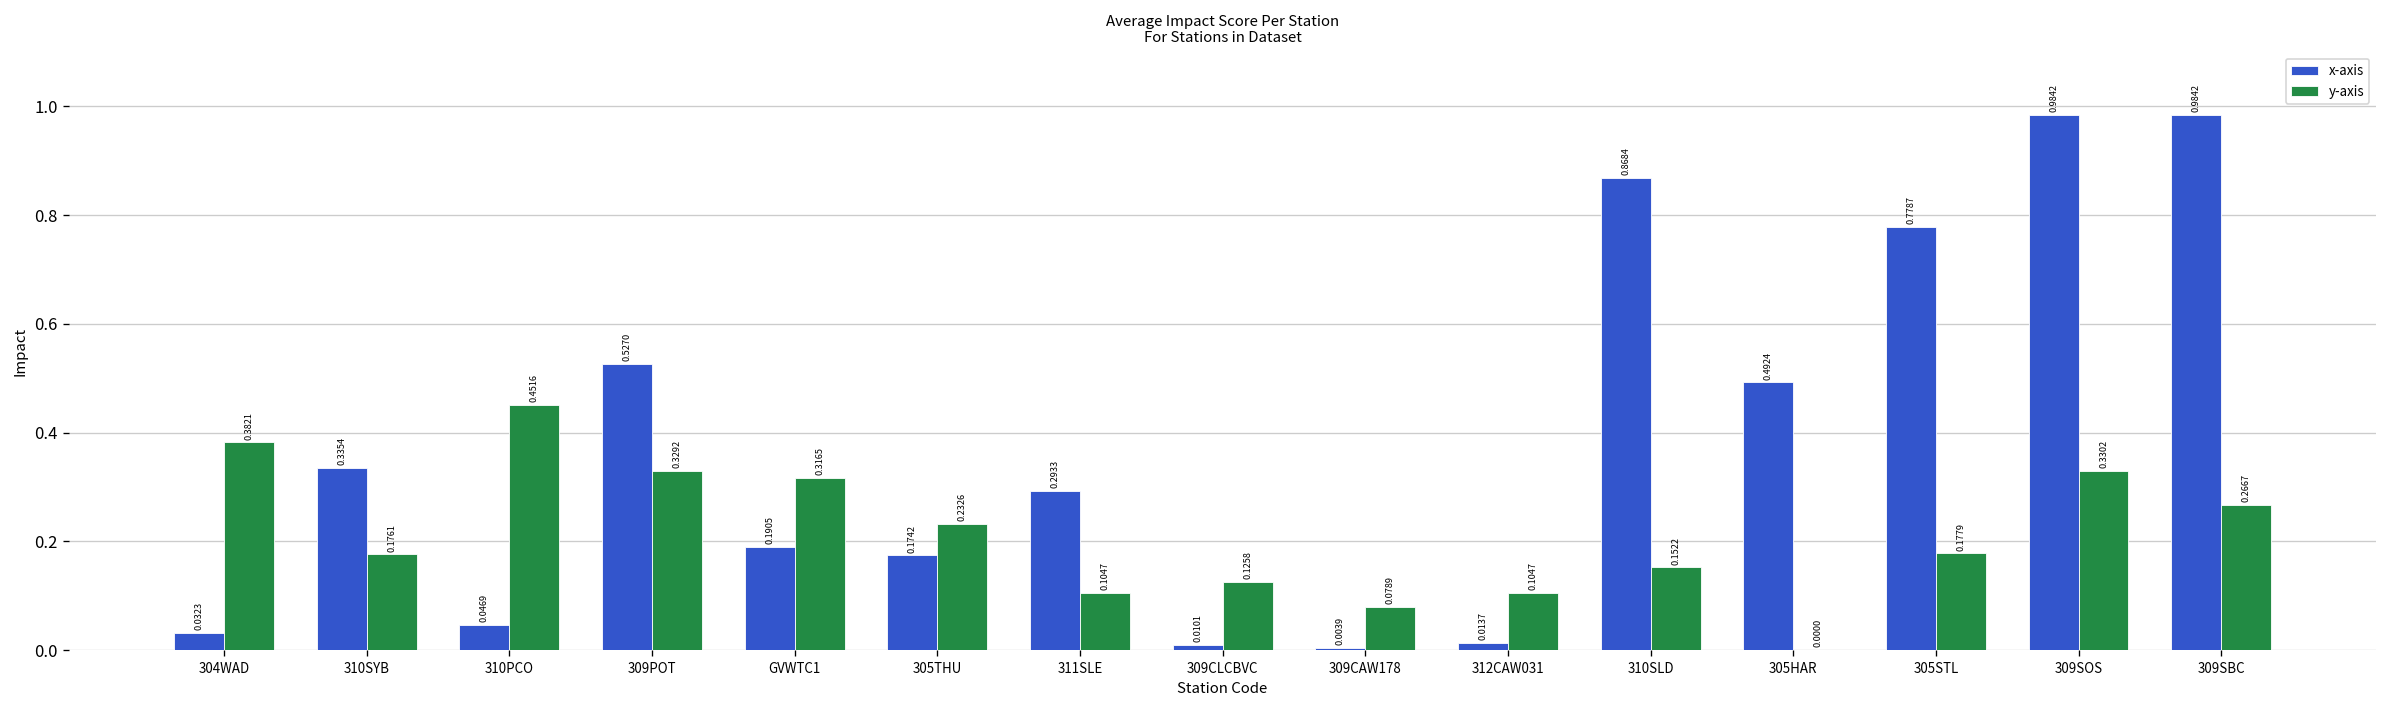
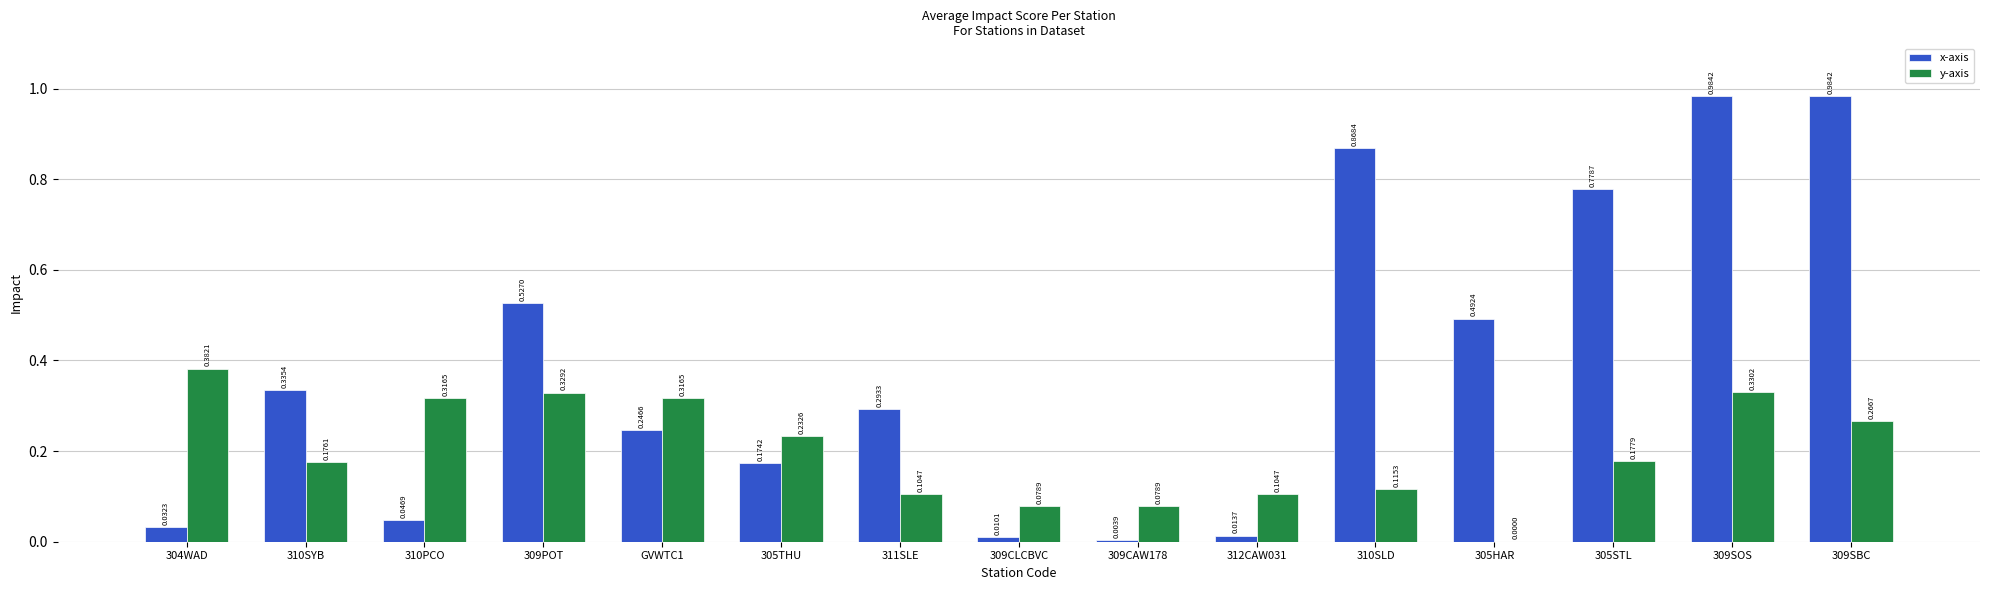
y-axis, 310PCO: 0.4516 -> 0.3165
x-axis, GVWTC1: 0.1905 -> 0.2466
y-axis, 309CLCBVC: 0.1258 -> 0.0789
y-axis, 310SLD: 0.1522 -> 0.1153
